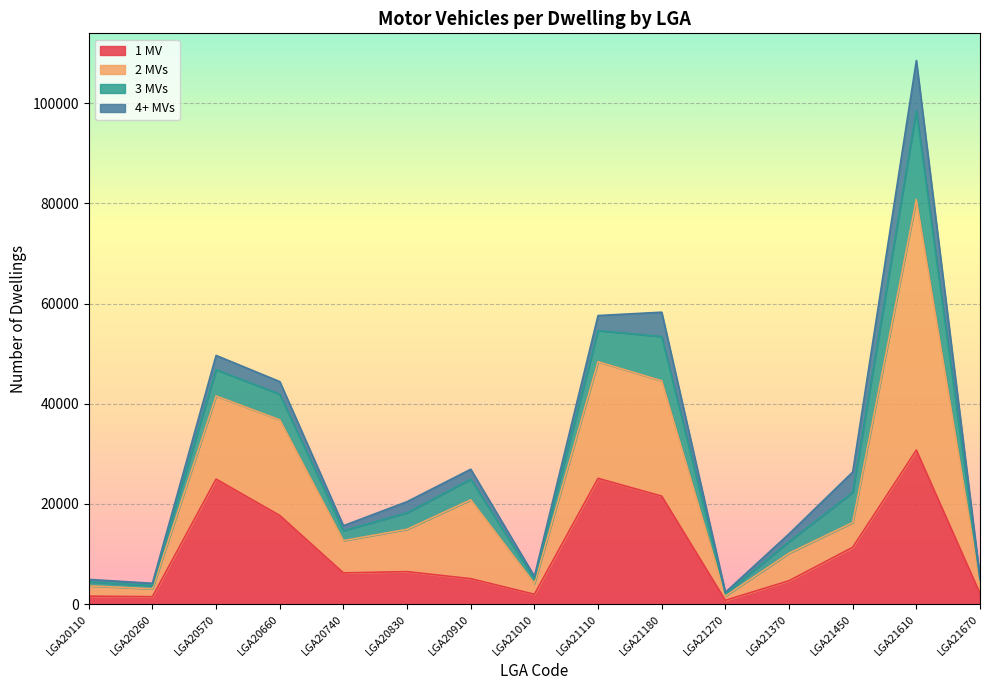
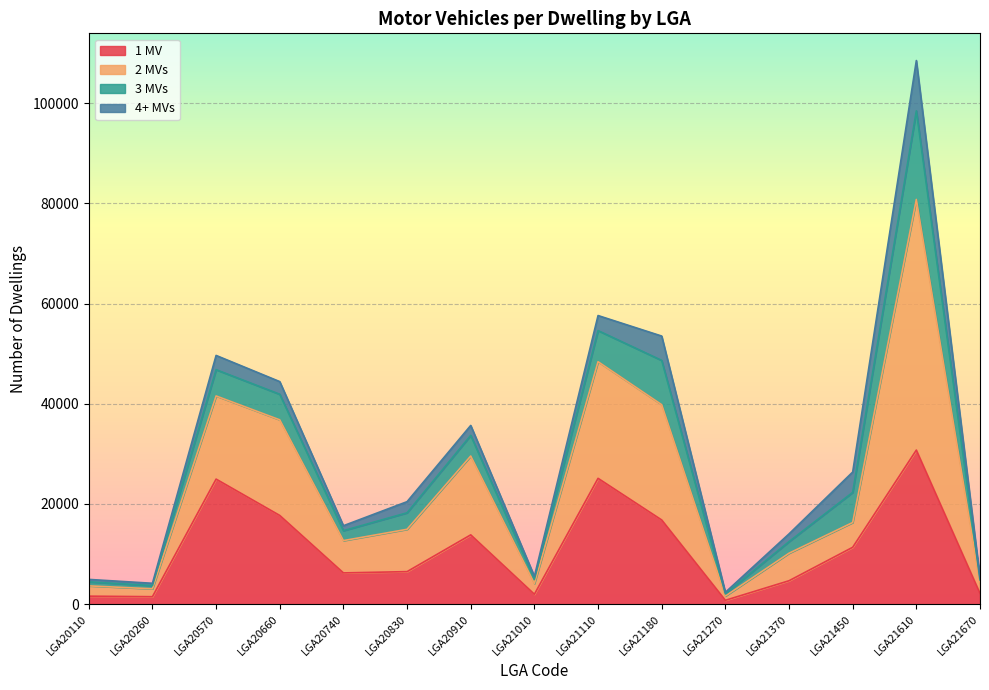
1 MV, LGA20910: 5000 -> 14000
1 MV, LGA21180: 22000 -> 17000
